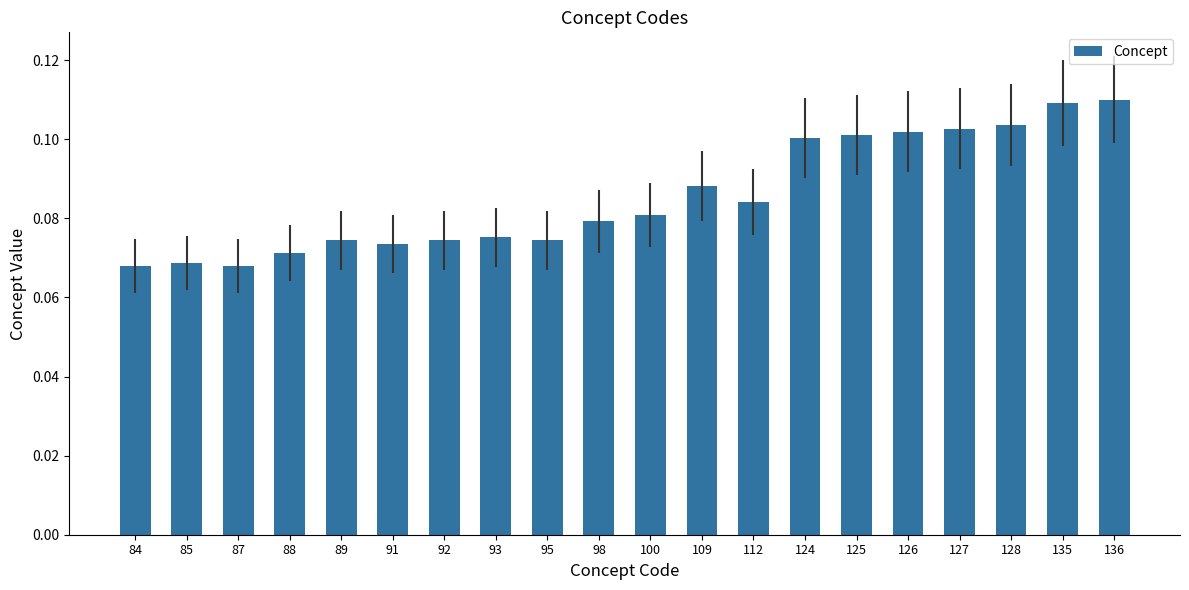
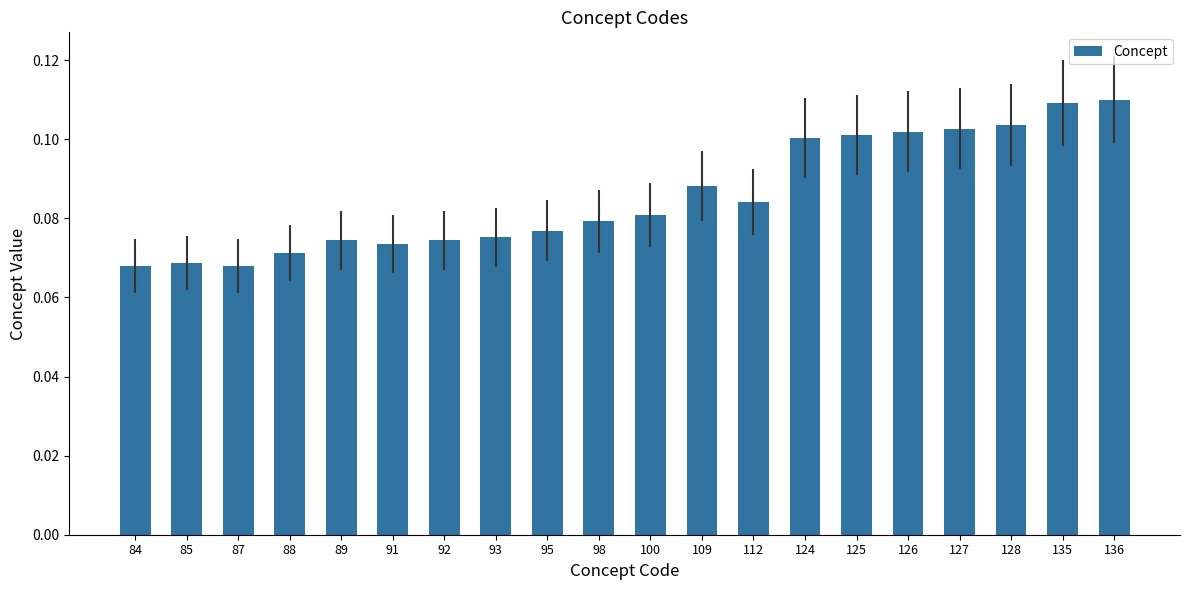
95: 0.074 -> 0.077
